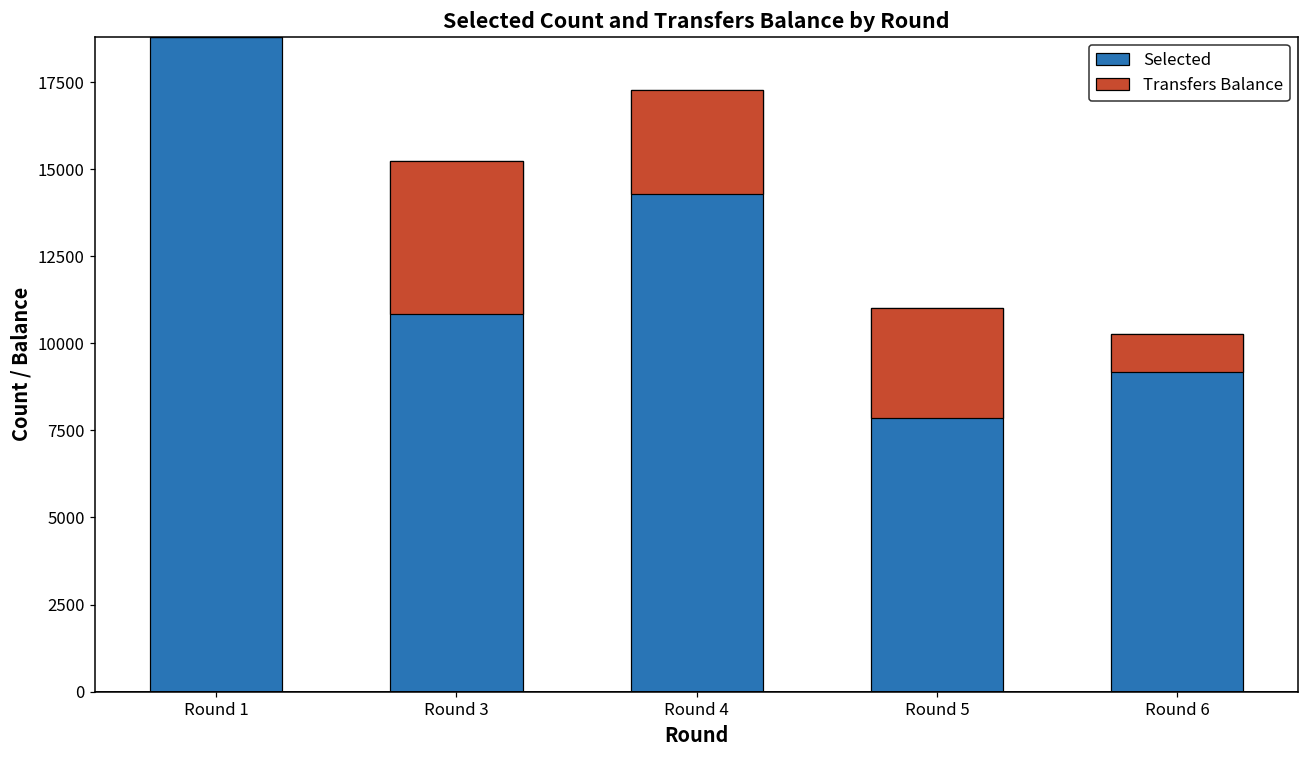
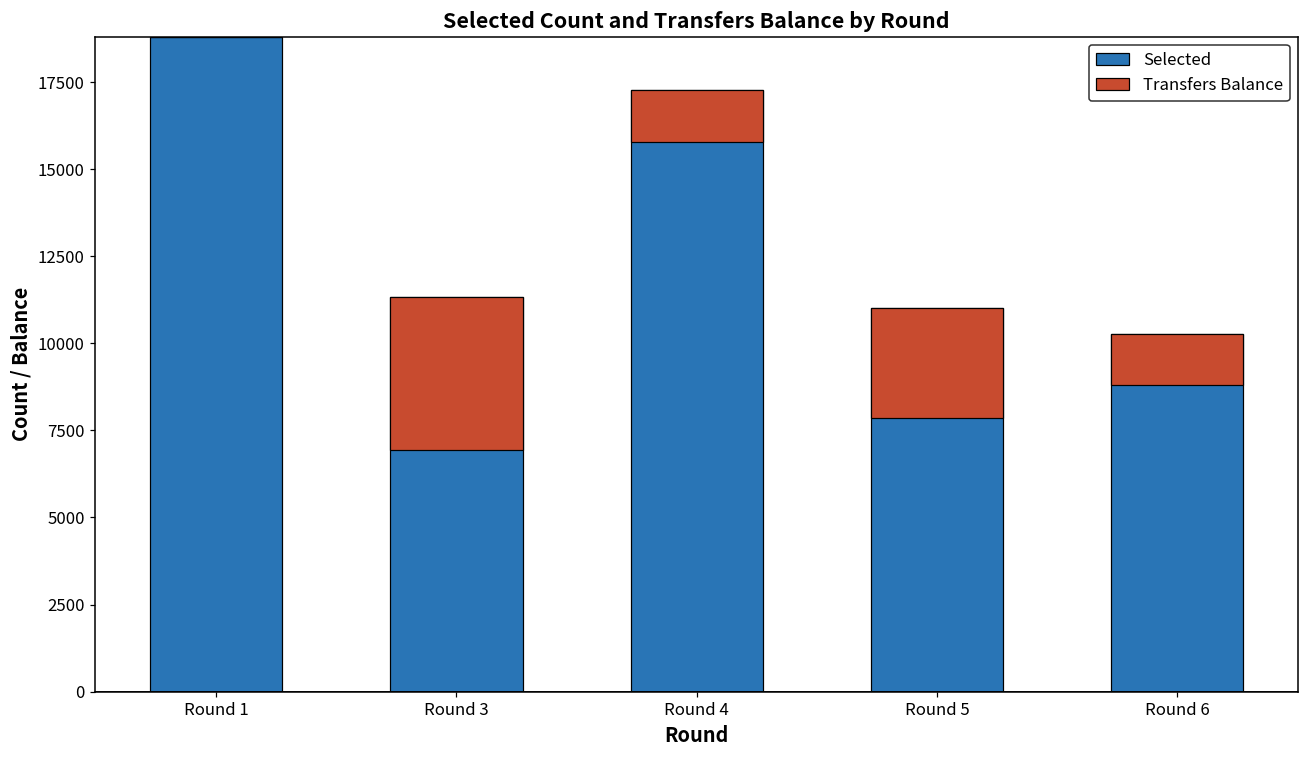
Selected, Round 3: 15200 -> 11300
Transfers Balance, Round 4: -3000 -> -1500
Transfers Balance, Round 6: -1100 -> -1400
